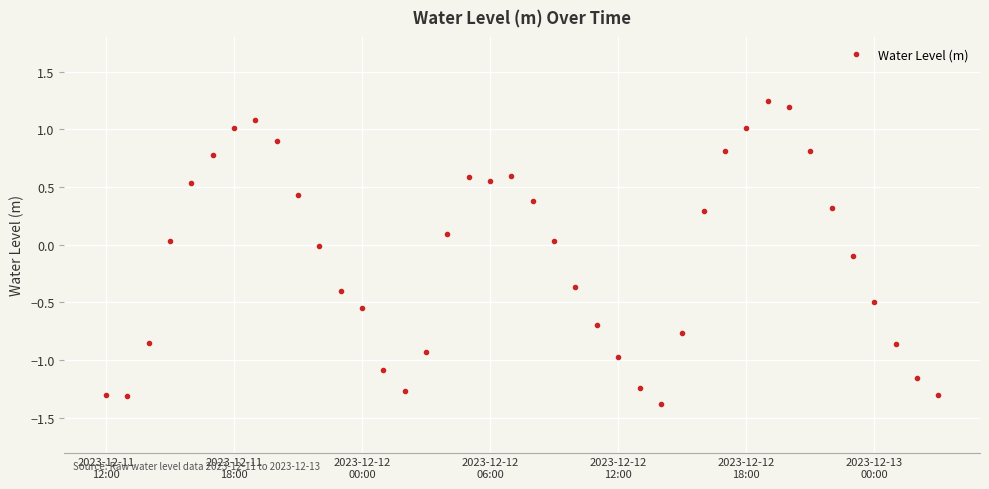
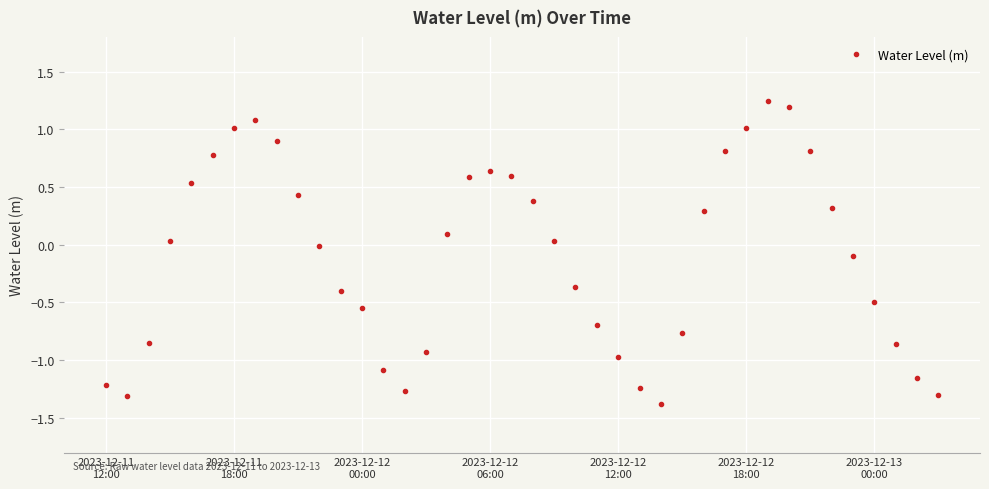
2023-12-11 12:00: -1.30 -> -1.21
2023-12-12 06:00: 0.55 -> 0.64
